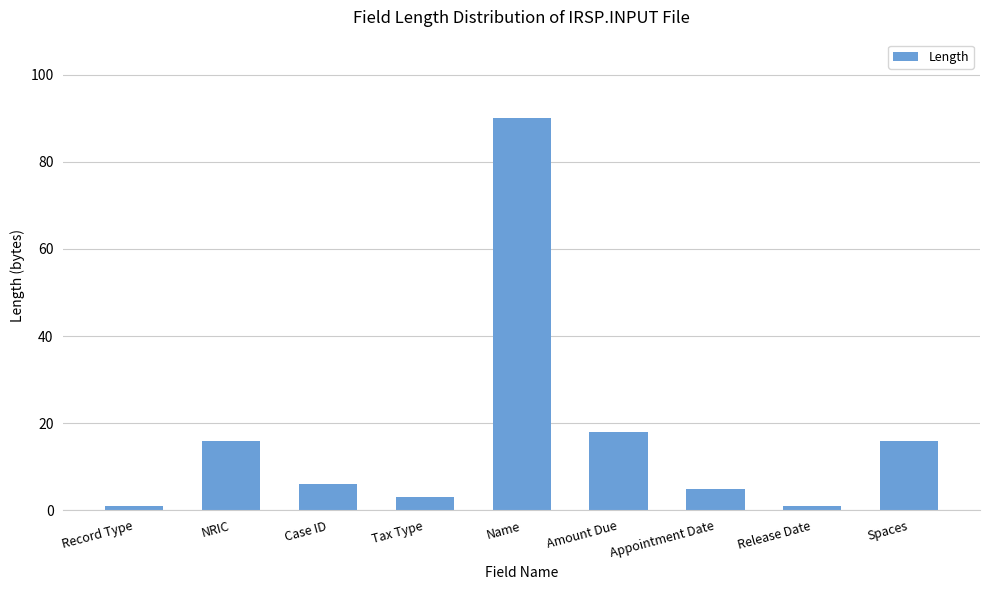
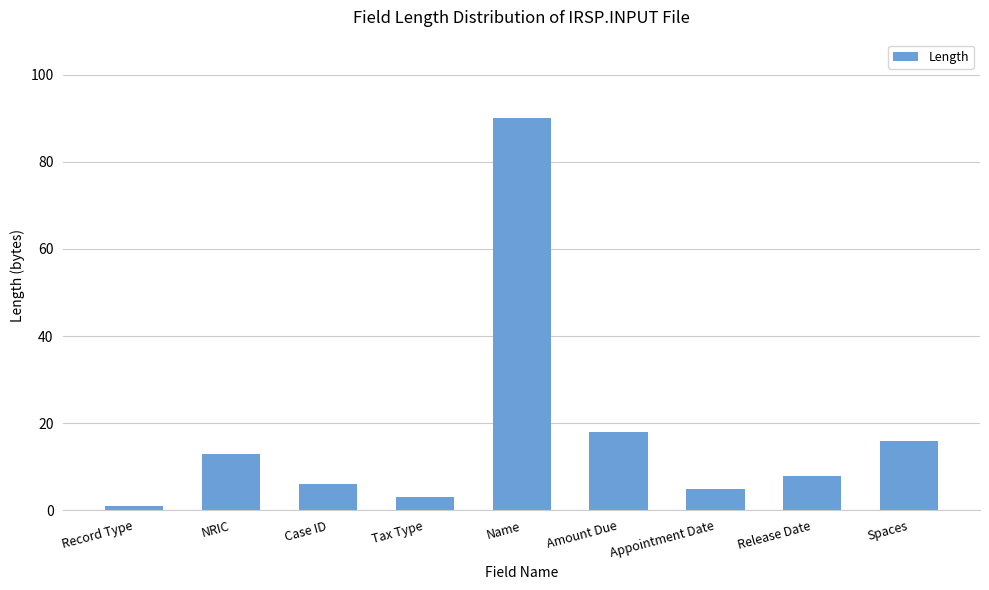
NRIC: 16 -> 13
Release Date: 1 -> 8
